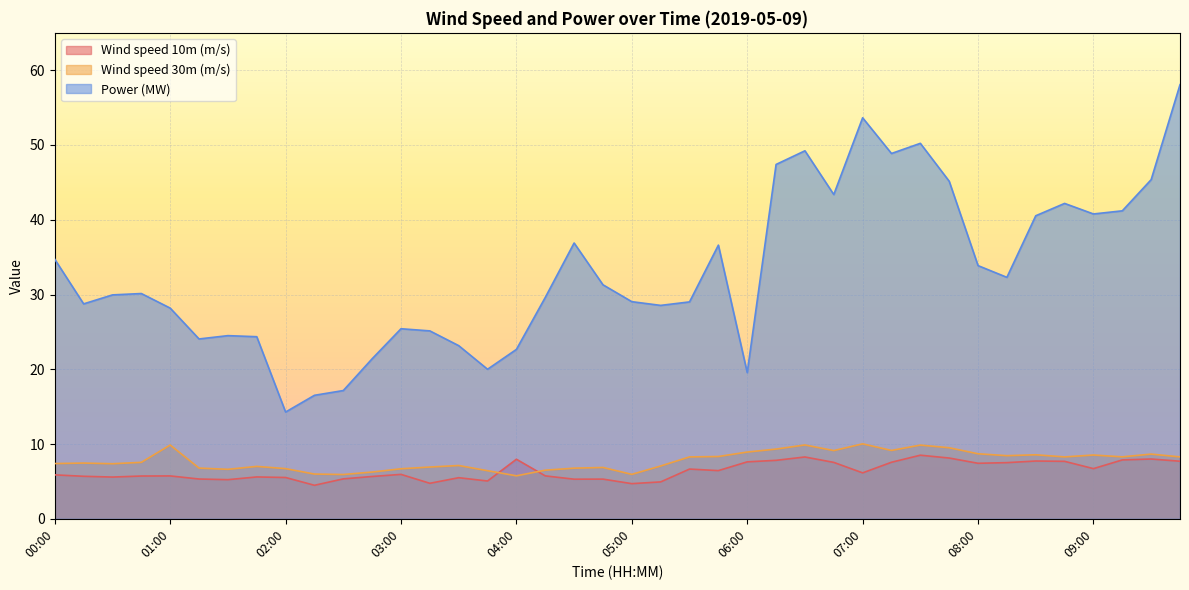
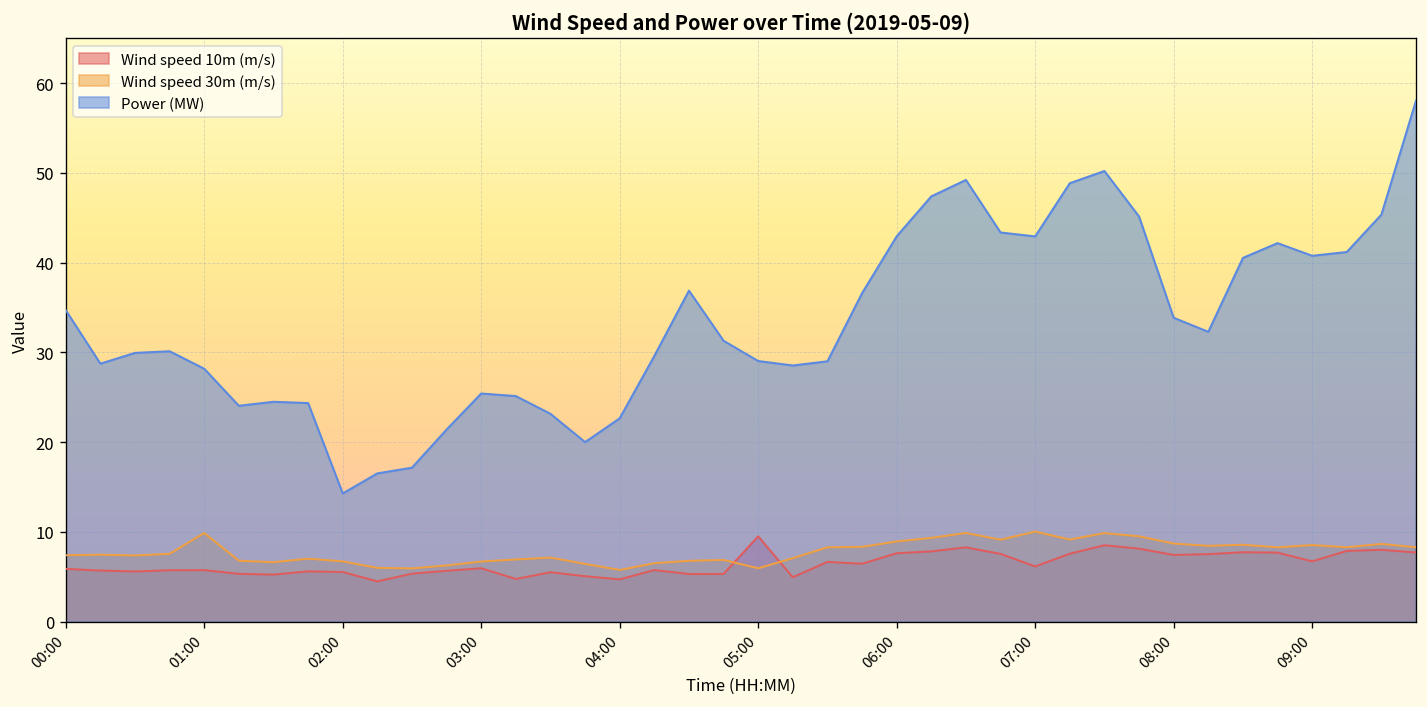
Wind speed 10m (m/s), 04:00: 8 -> 5
Wind speed 10m (m/s), 05:00: 5 -> 10
Power (MW), 06:00: 20 -> 43
Power (MW), 07:00: 54 -> 43
